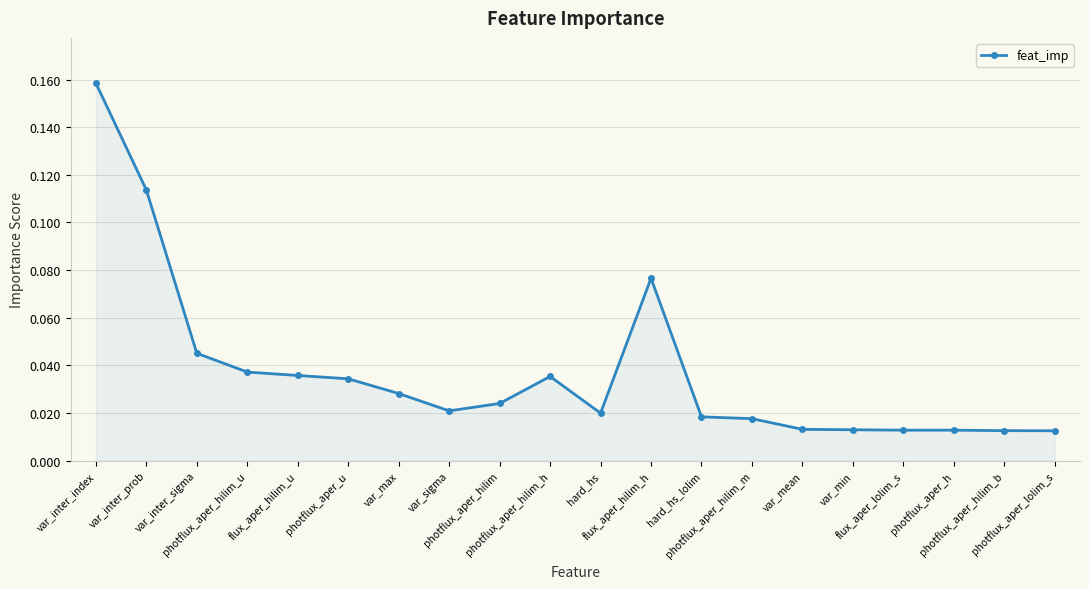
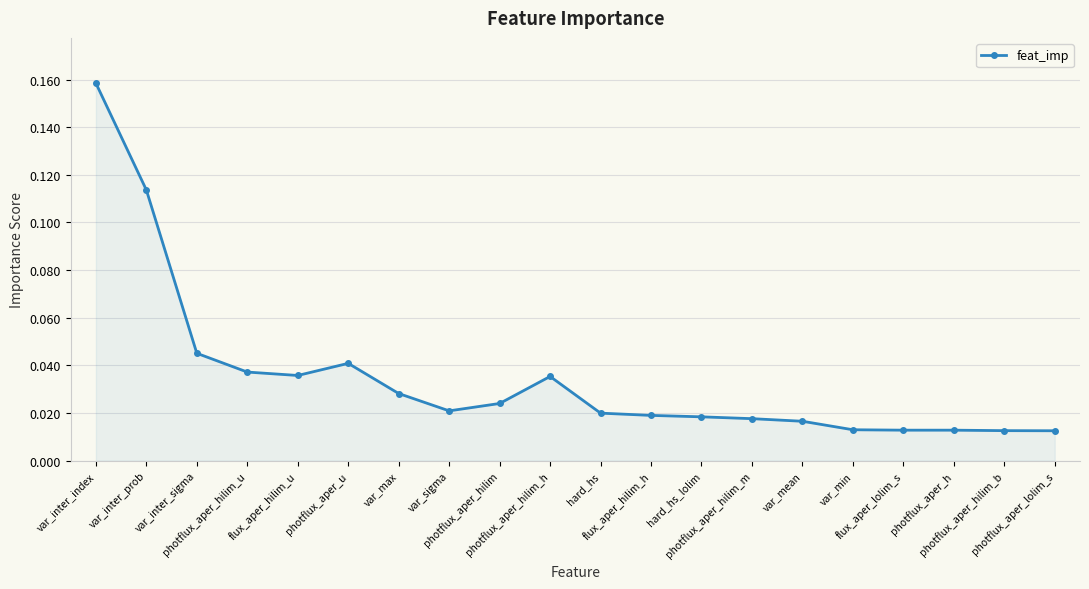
photflux_aper_u: 0.034 -> 0.041
flux_aper_hilim_h: 0.077 -> 0.019
var_mean: 0.013 -> 0.017
